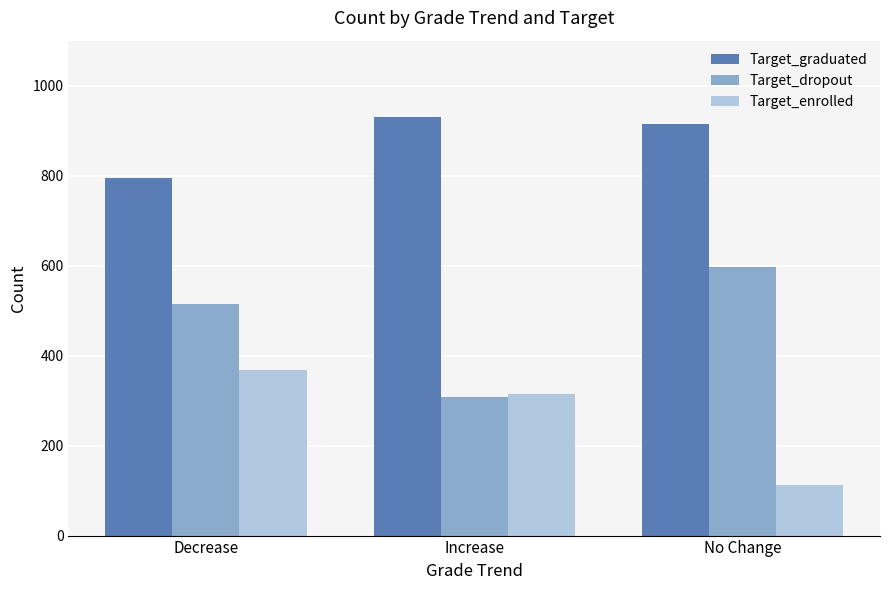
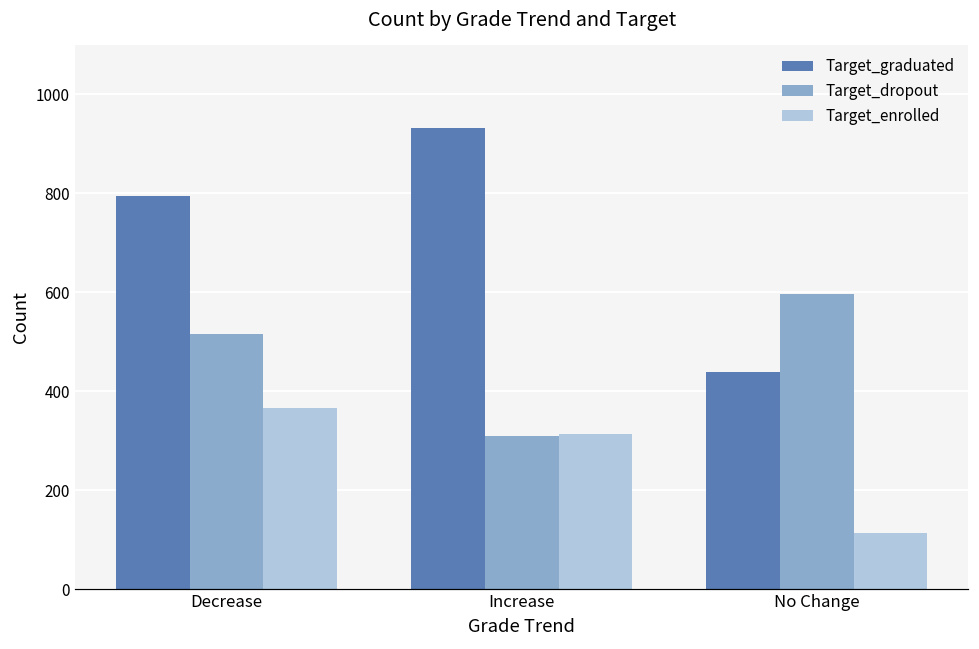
Target_graduated, No Change: 920 -> 440
